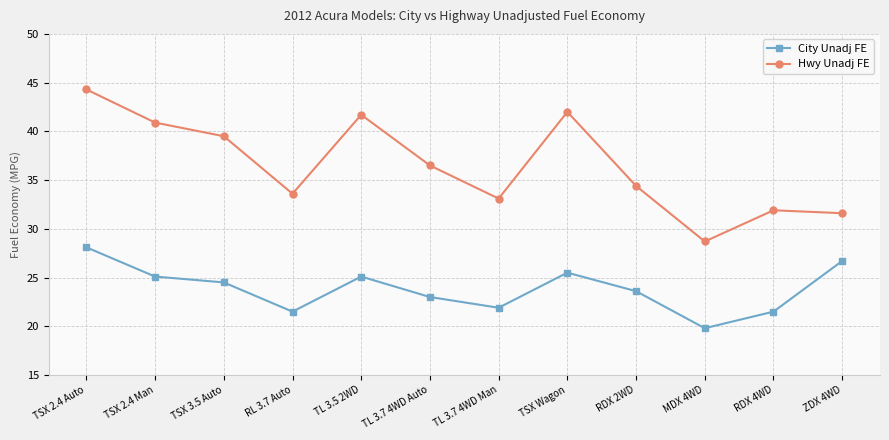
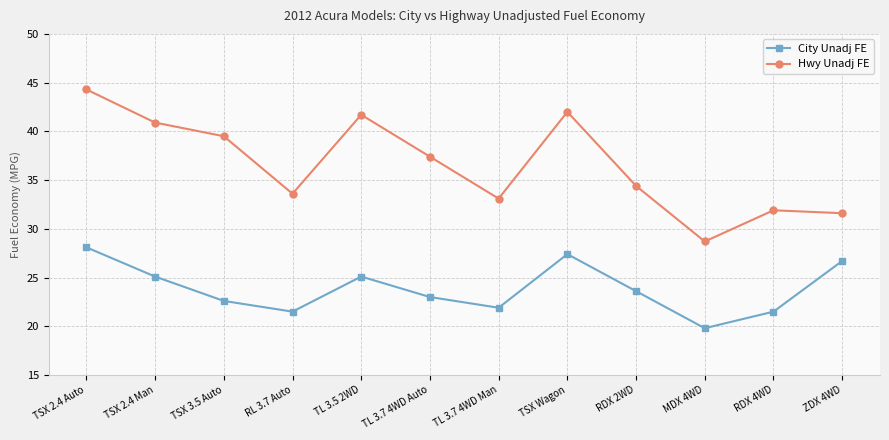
City Unadj FE, TSX 3.5 Auto: 25 -> 23
Hwy Unadj FE, TL 3.7 4WD Auto: 36.5 -> 37.4
City Unadj FE, TSX Wagon: 26 -> 27
